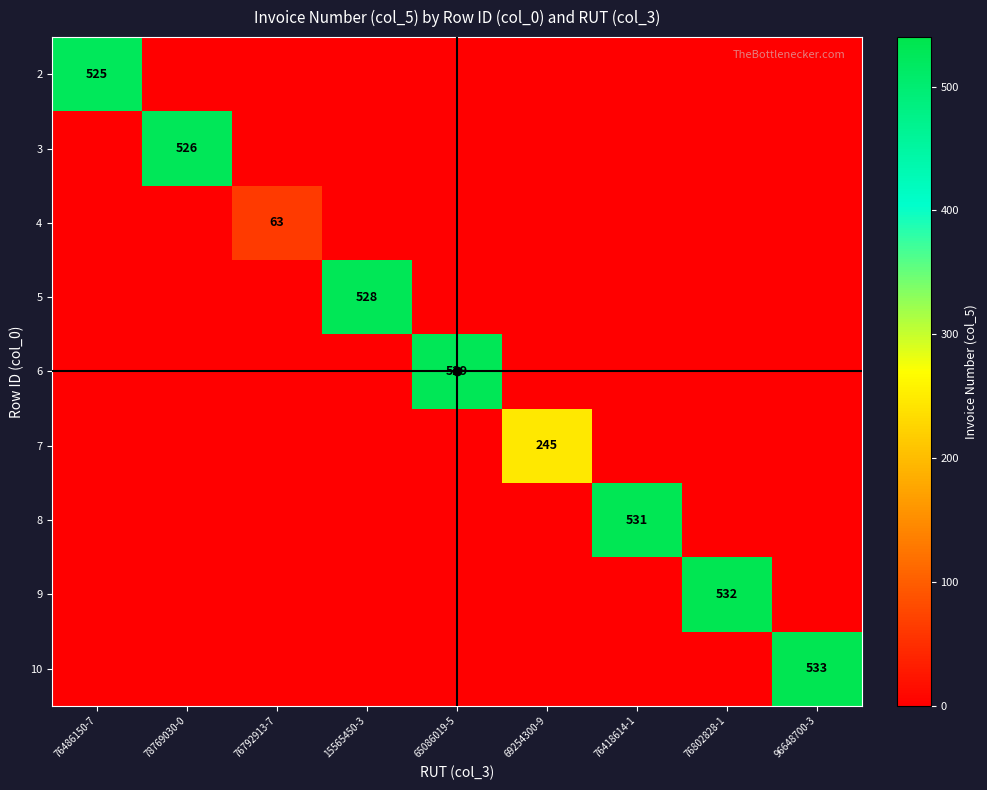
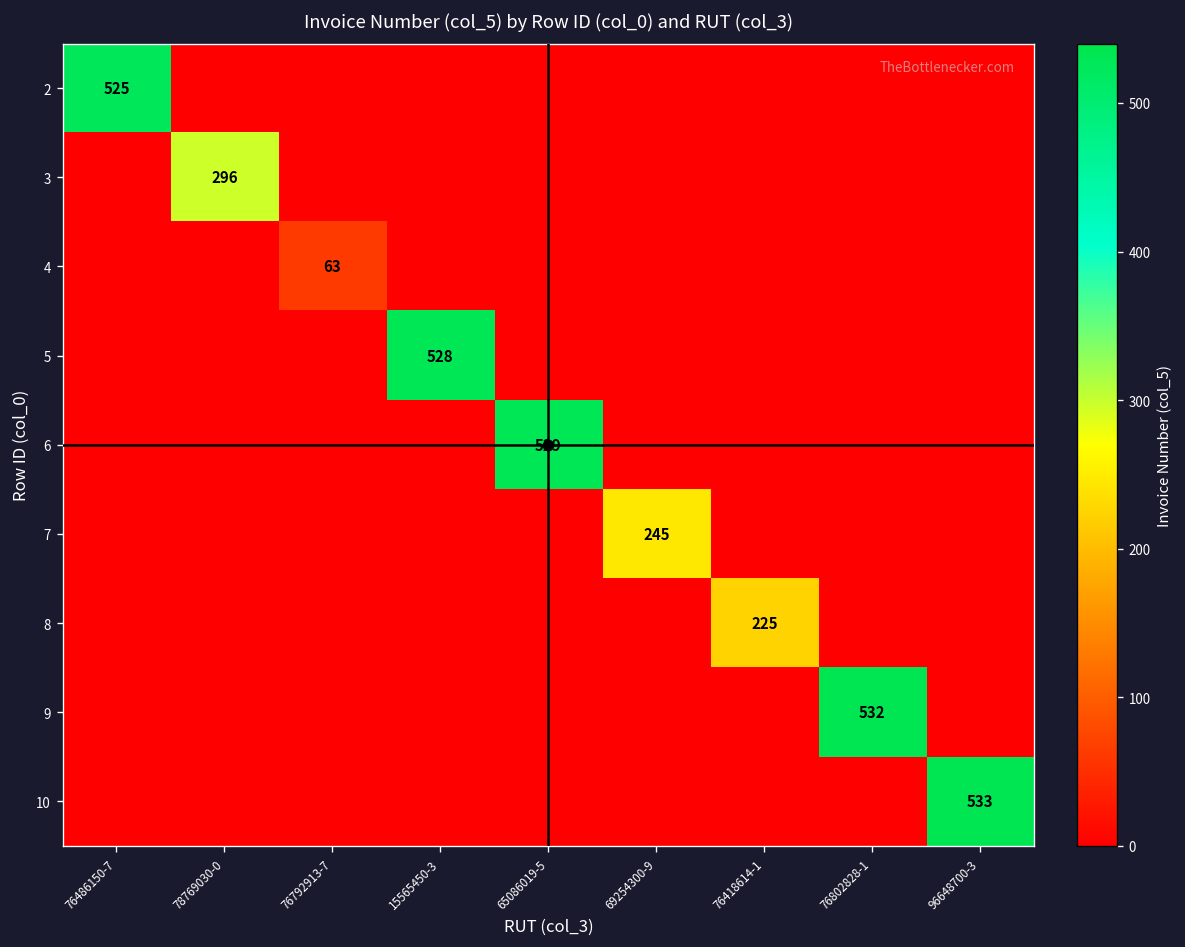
3, 78769030-0: 526 -> 296
8, 76418614-1: 531 -> 225
